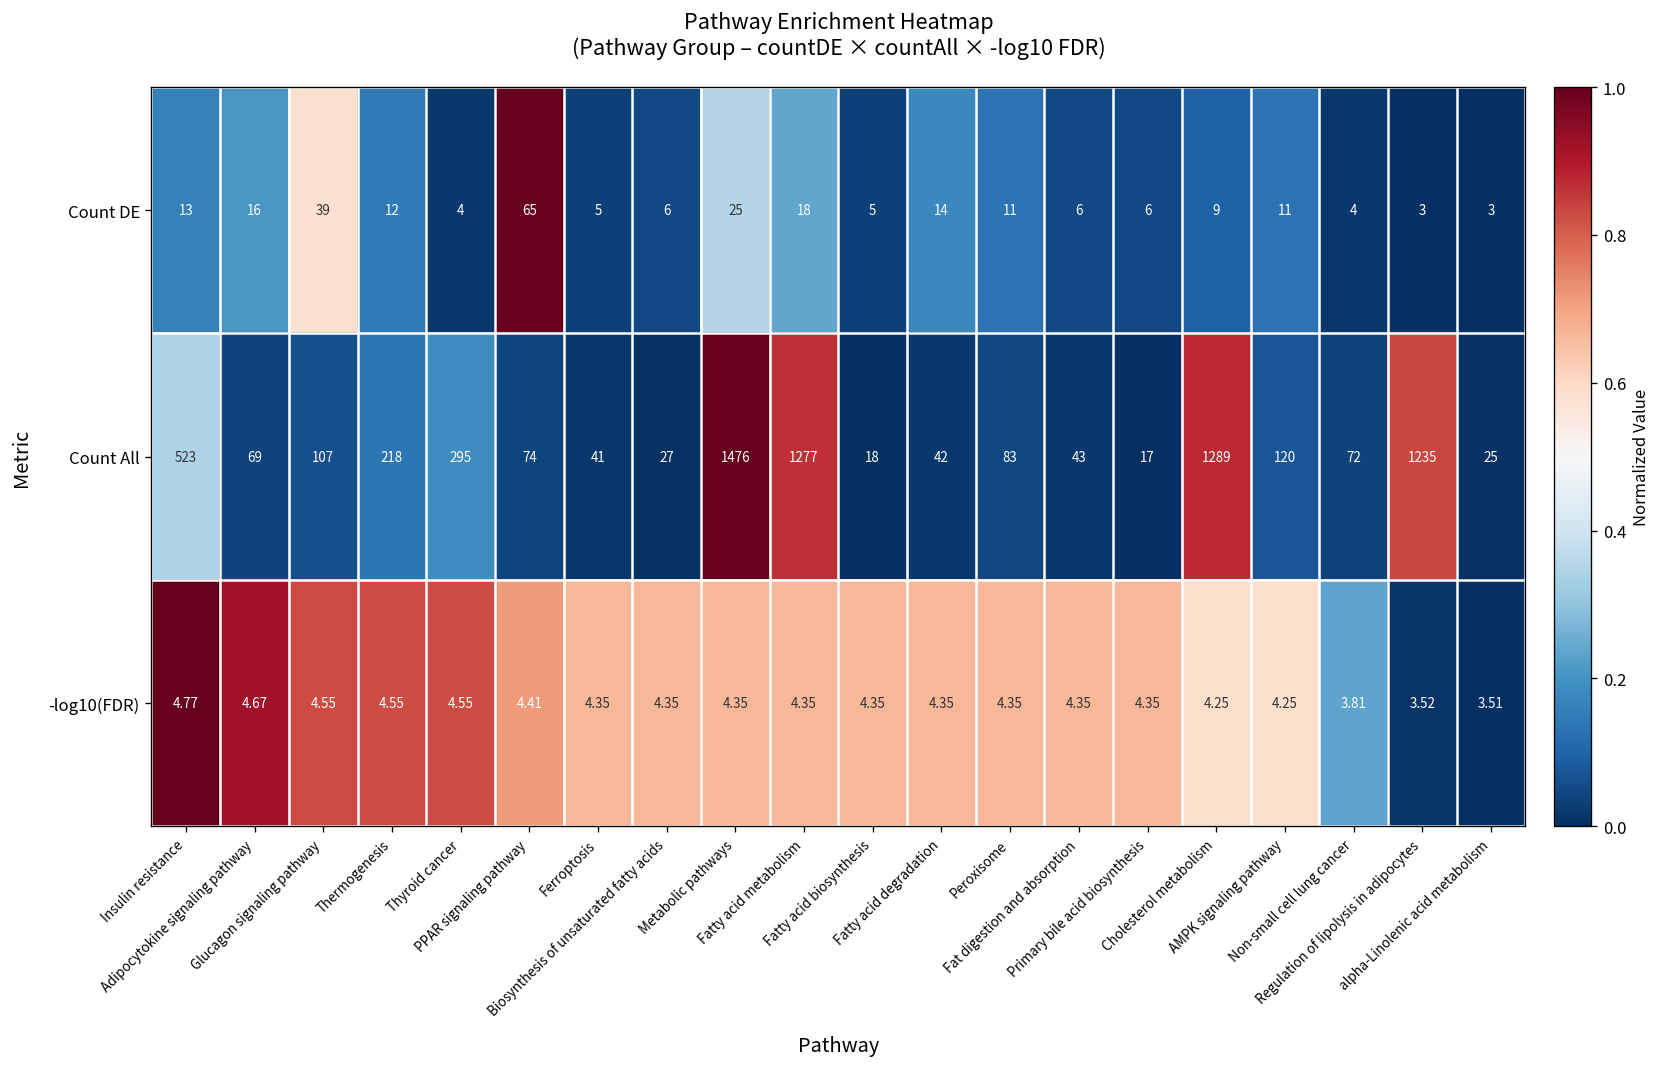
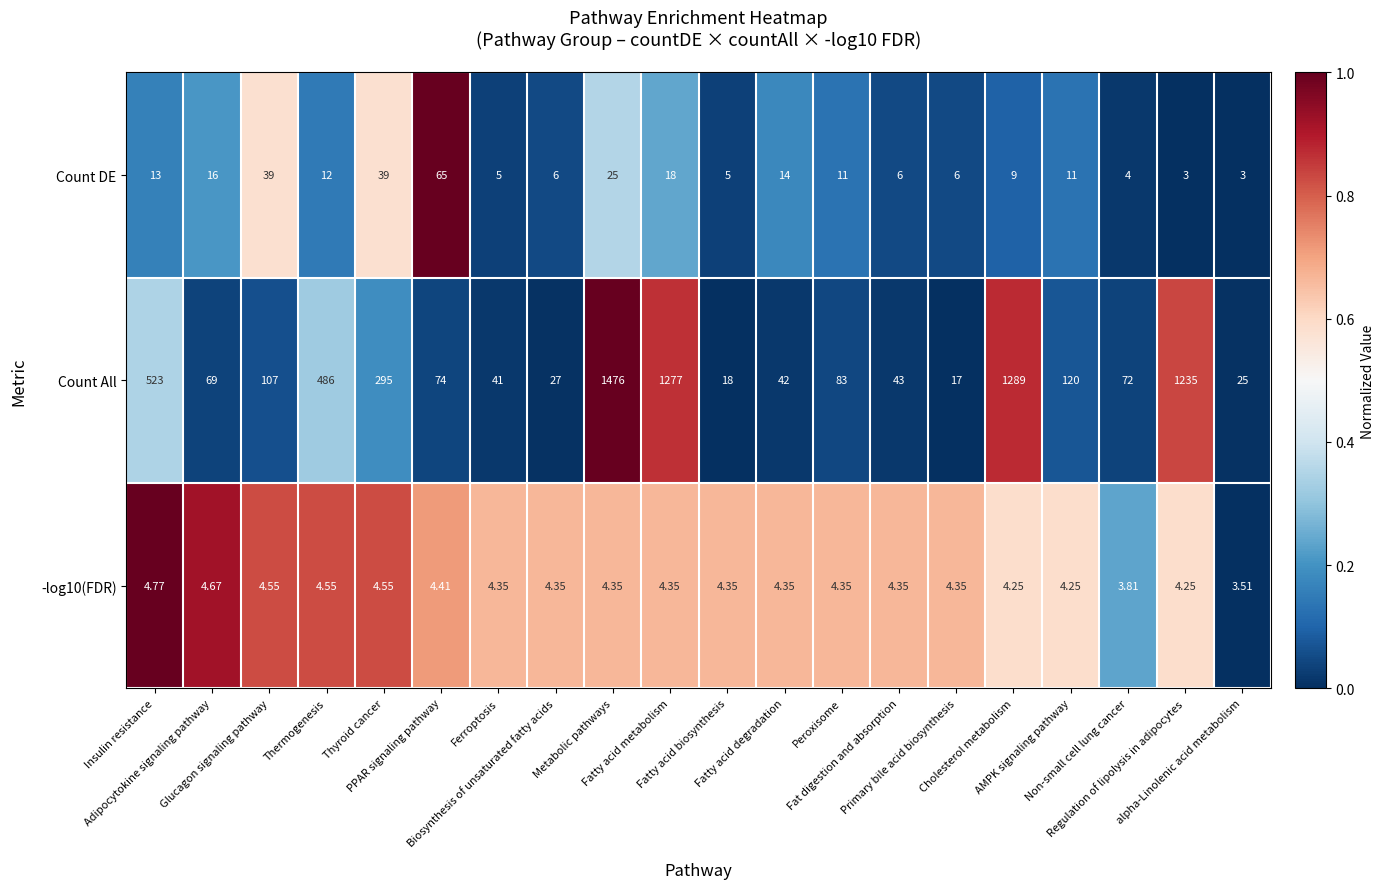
Count DE, Thyroid cancer: 4 -> 39
Count All, Thermogenesis: 218 -> 486
-log10(FDR), Regulation of lipolysis in adipocytes: 3.52 -> 4.25
